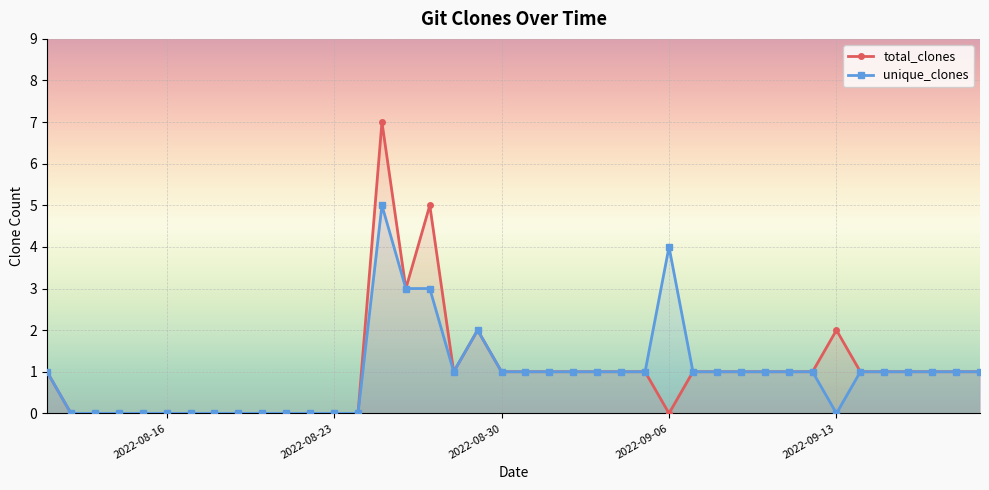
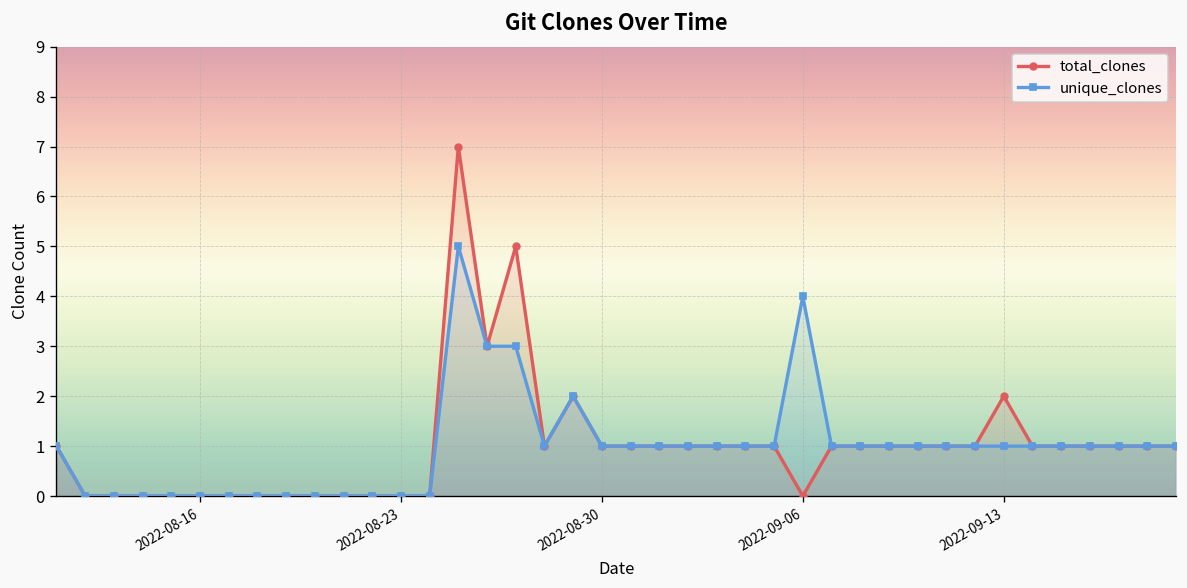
unique_clones, 2022-09-13: 0 -> 1
